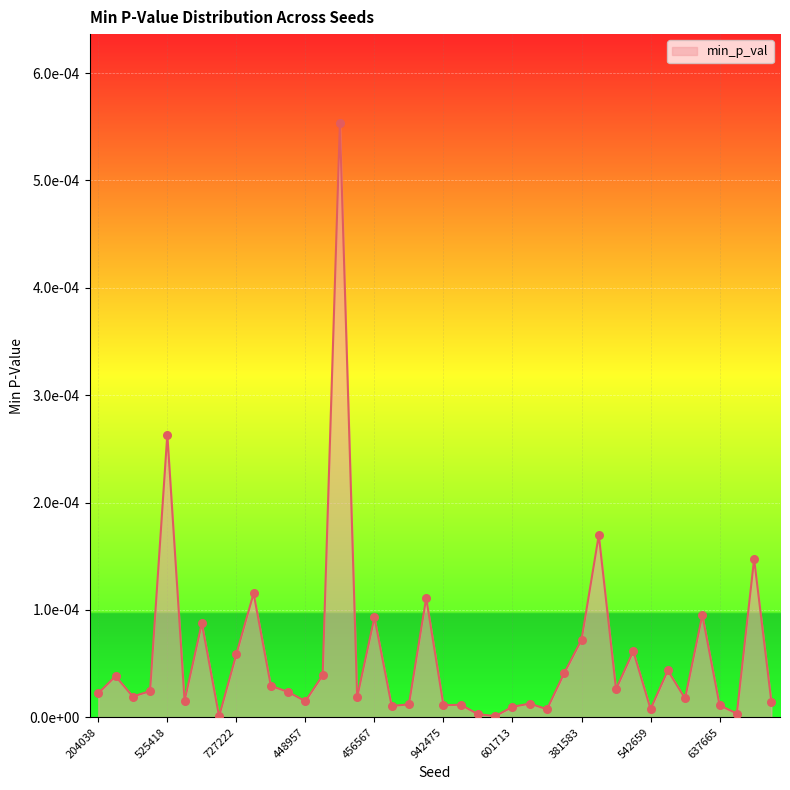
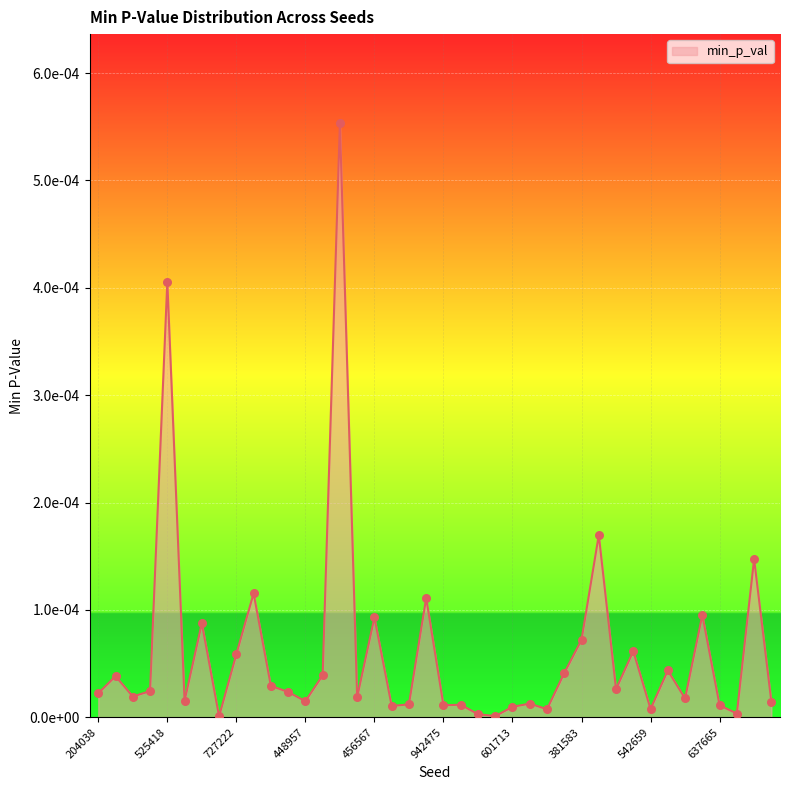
525418: 0.000263 -> 0.000405
